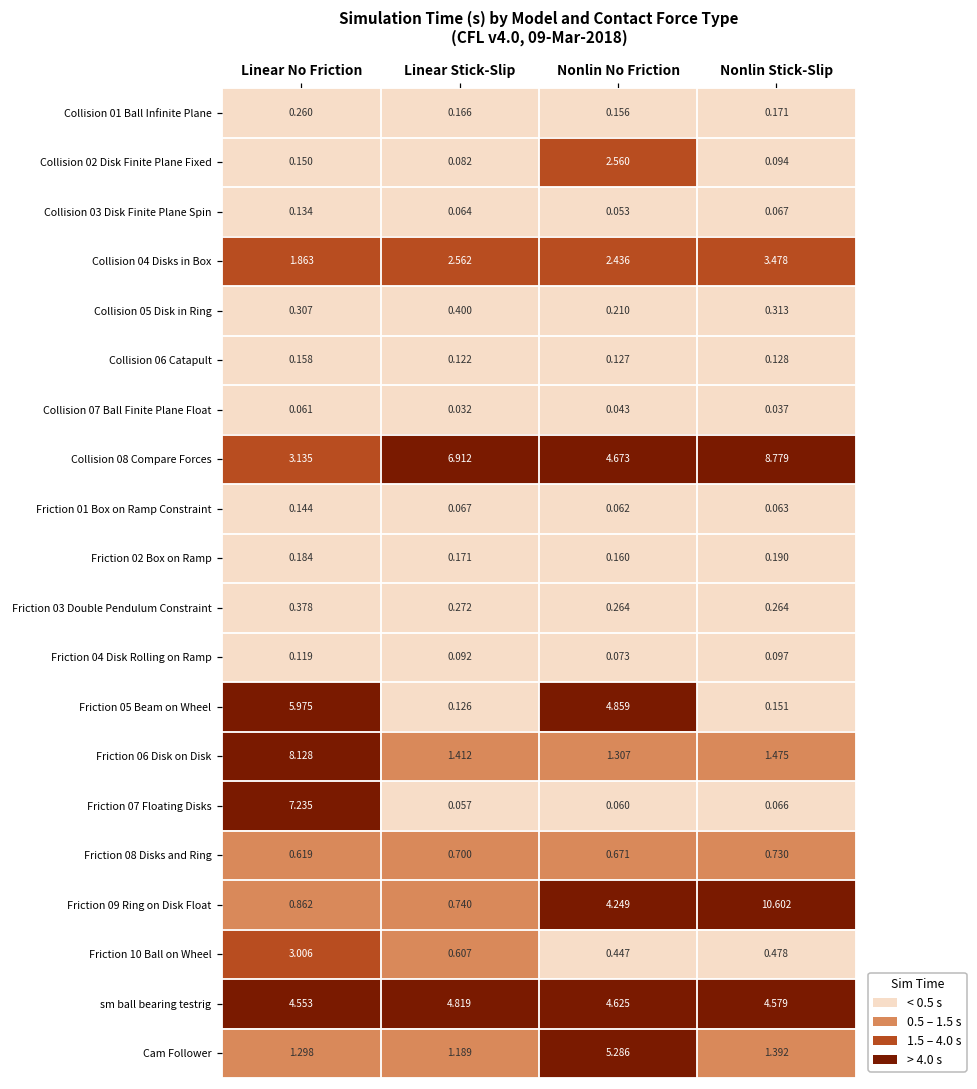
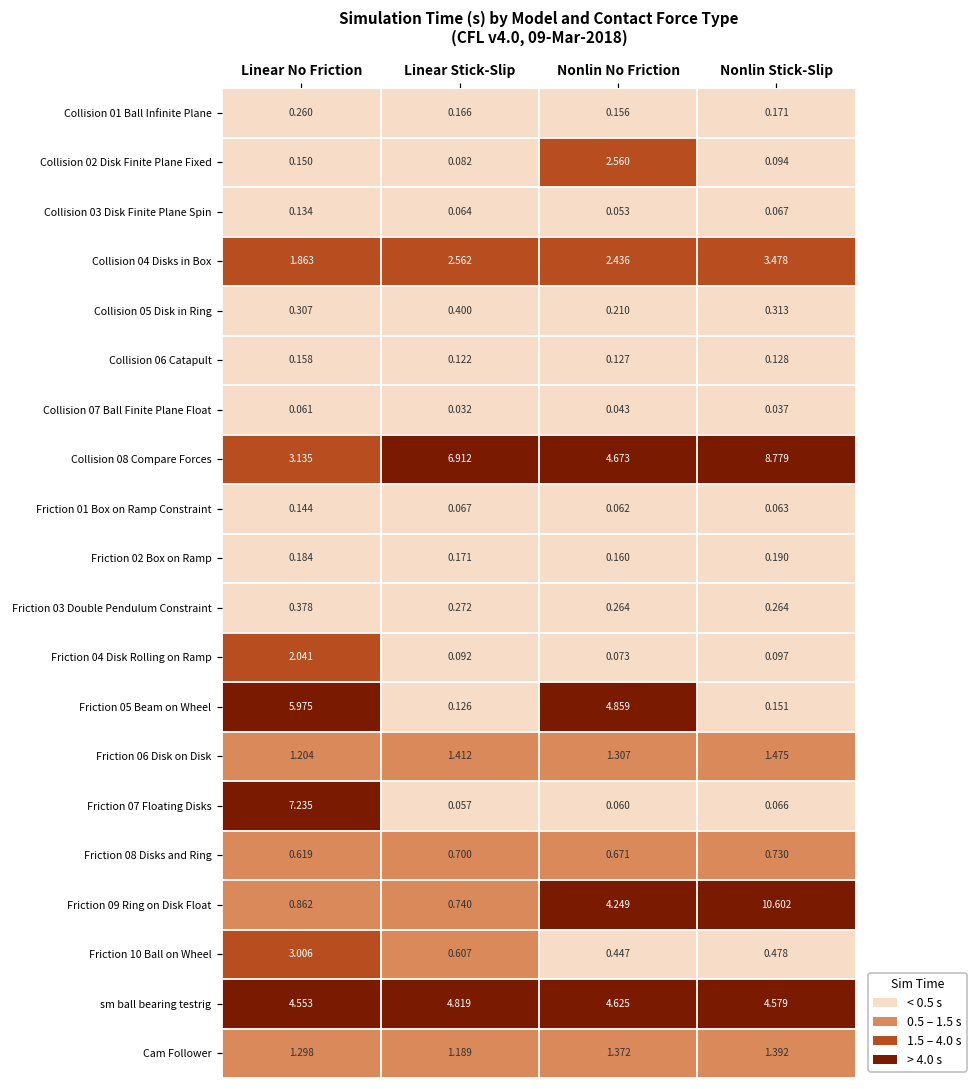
Friction 04 Disk Rolling on Ramp, Linear No Friction: 0.119 -> 2.041
Friction 06 Disk on Disk, Linear No Friction: 8.128 -> 1.204
Cam Follower, Nonlin No Friction: 5.286 -> 1.372
